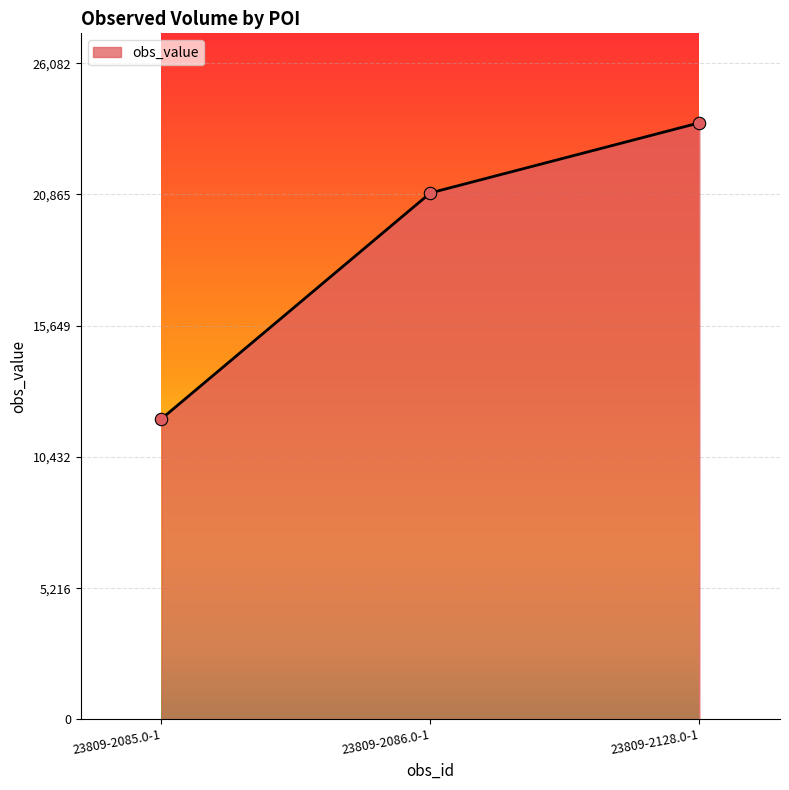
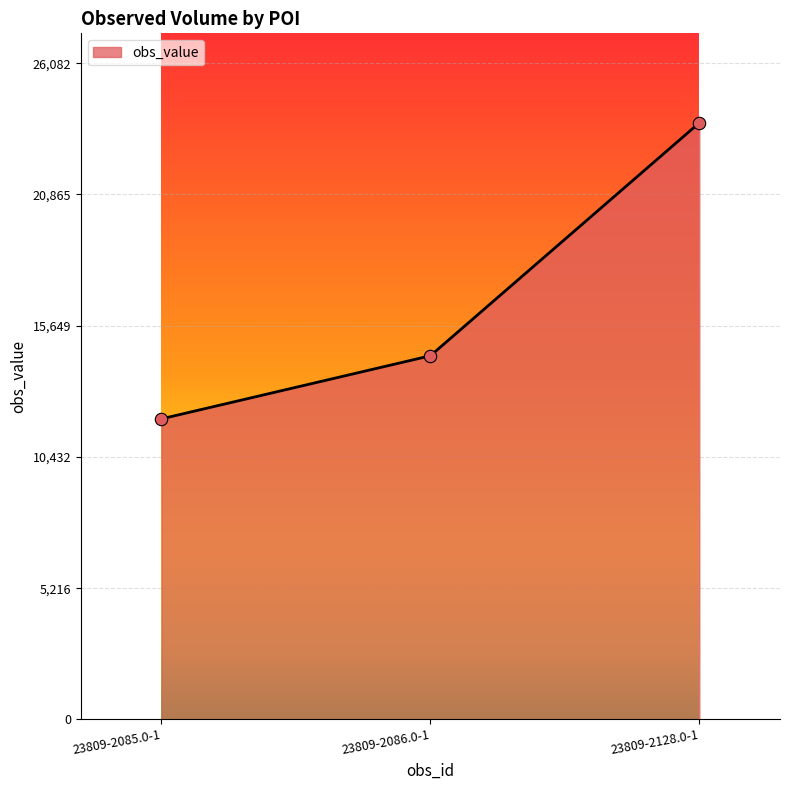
23809-2086.0-1: 20,900 -> 14,500
